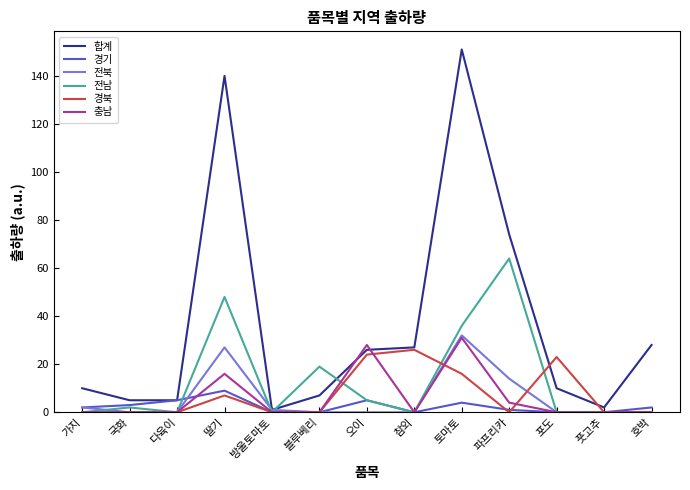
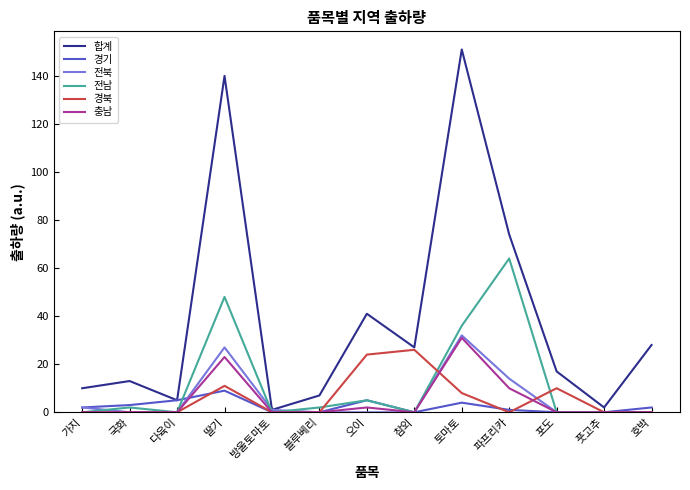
합계, 국화: 5 -> 13
경북, 딸기: 7 -> 11
충남, 딸기: 16 -> 23
전남, 블루베리: 19 -> 2
합계, 오이: 26 -> 41
충남, 오이: 28 -> 2
경북, 토마토: 16 -> 8
충남, 파프리카: 4 -> 10
합계, 포도: 10 -> 17
경북, 포도: 23 -> 10
